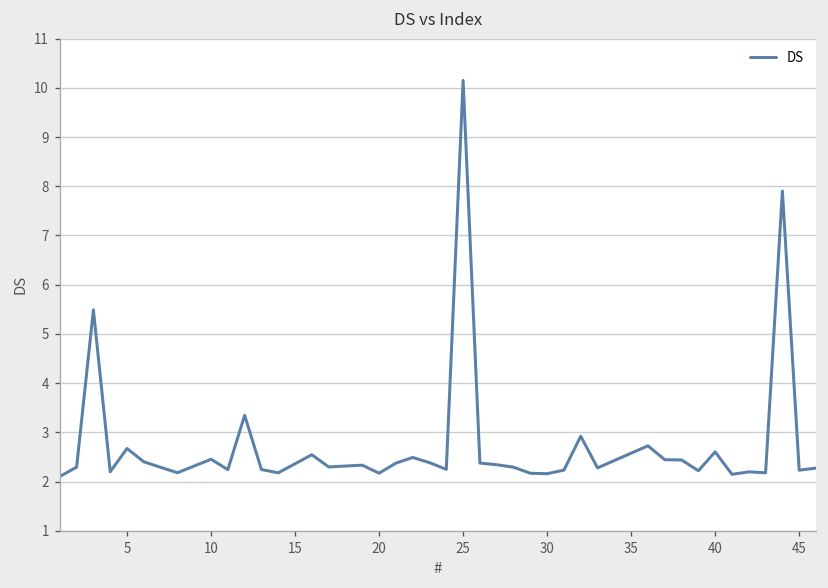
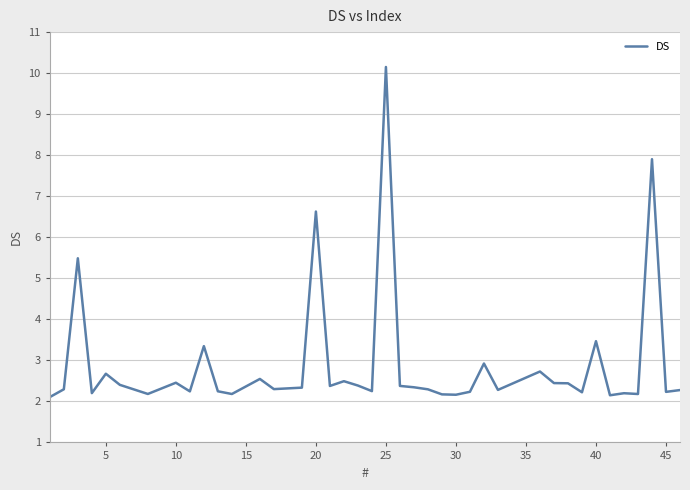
20: 2.2 -> 6.6
40: 2.6 -> 3.5
